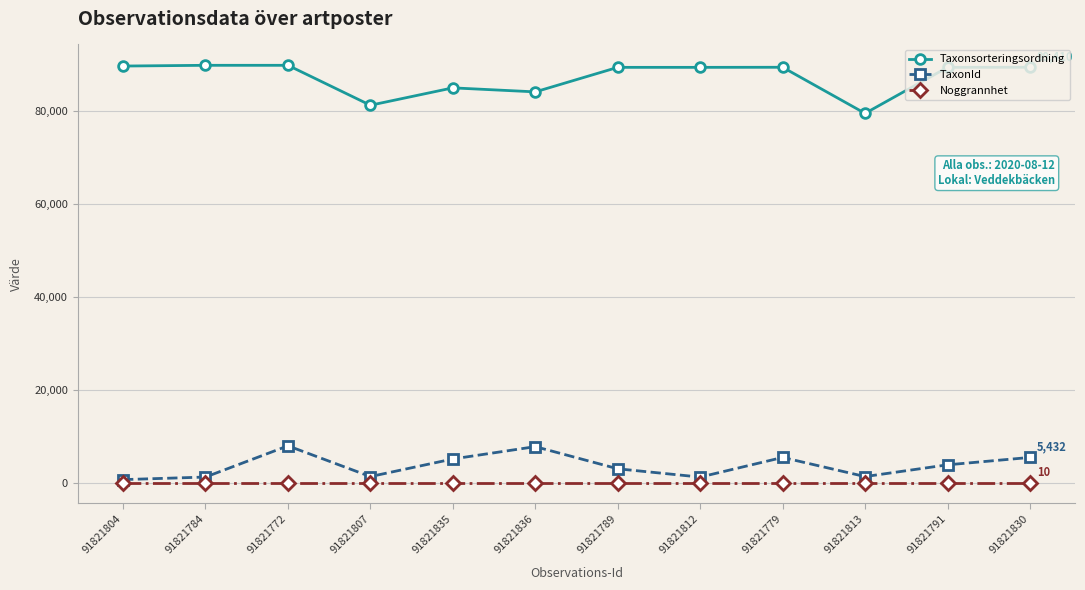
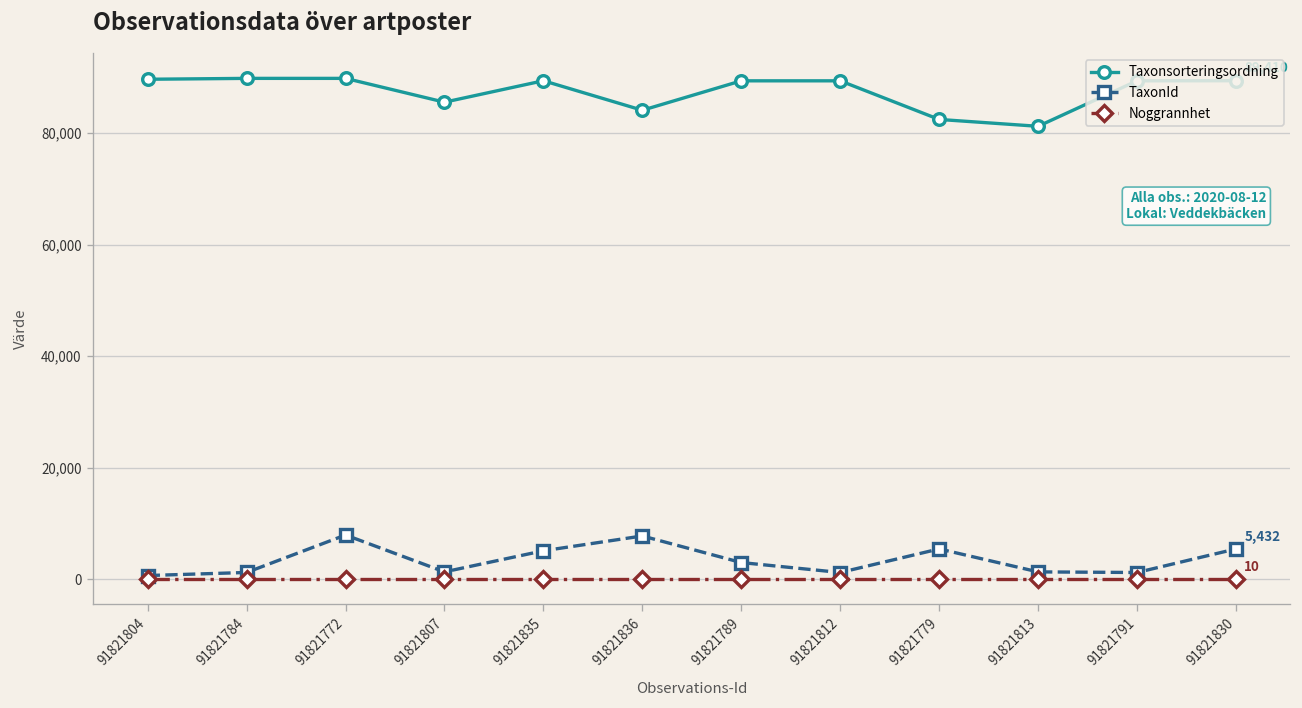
Taxonsorteringsordning, 91821807: 81,000 -> 86,000
Taxonsorteringsordning, 91821835: 85,000 -> 89,000
Taxonsorteringsordning, 91821779: 89,000 -> 82,000
Taxonsorteringsordning, 91821813: 79,000 -> 81,000
TaxonId, 91821791: 4,000 -> 1,000
